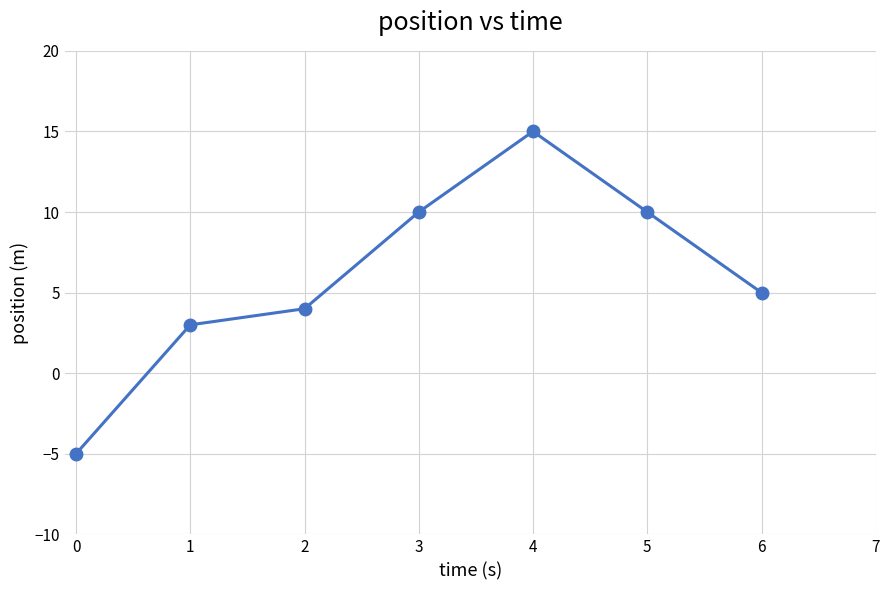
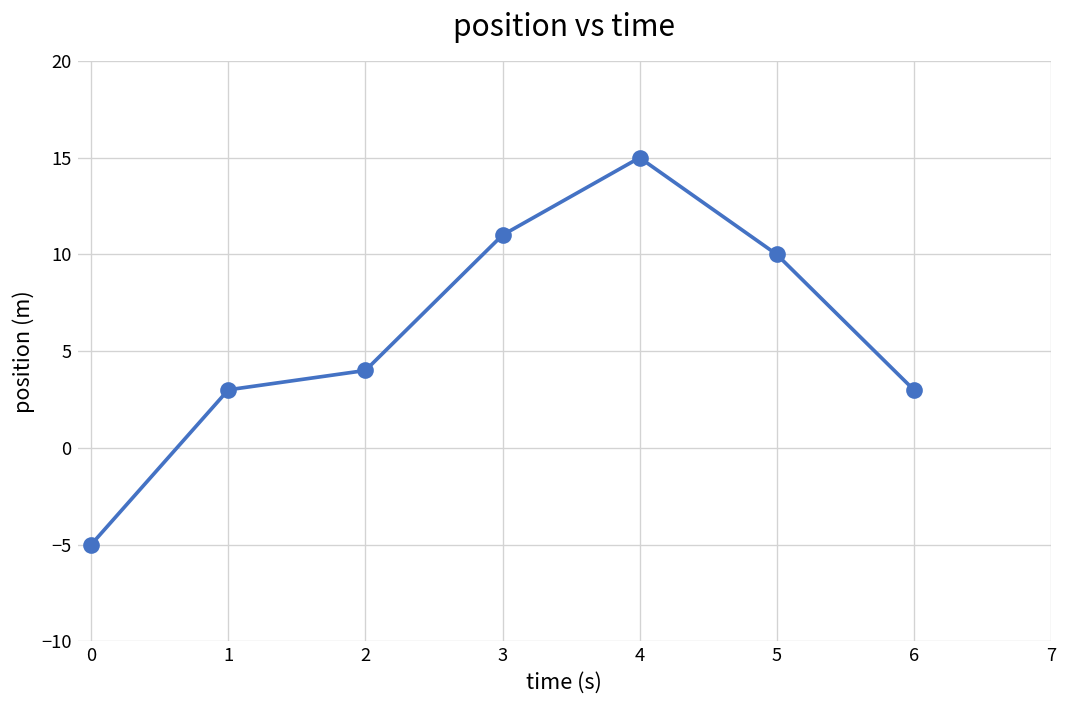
3: 10 -> 11
6: 5 -> 3
